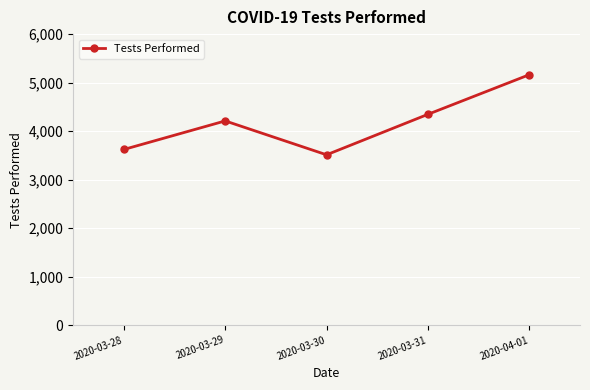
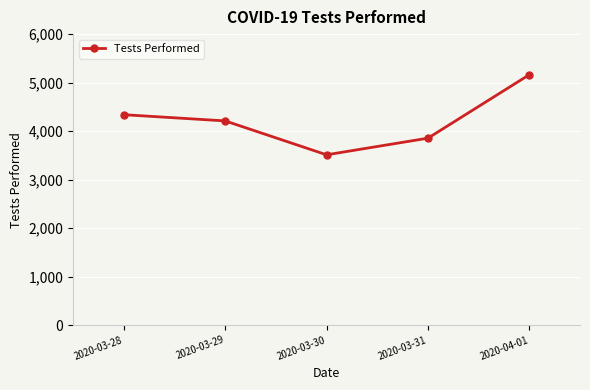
2020-03-28: 3,600 -> 4,300
2020-03-31: 4,300 -> 3,900
